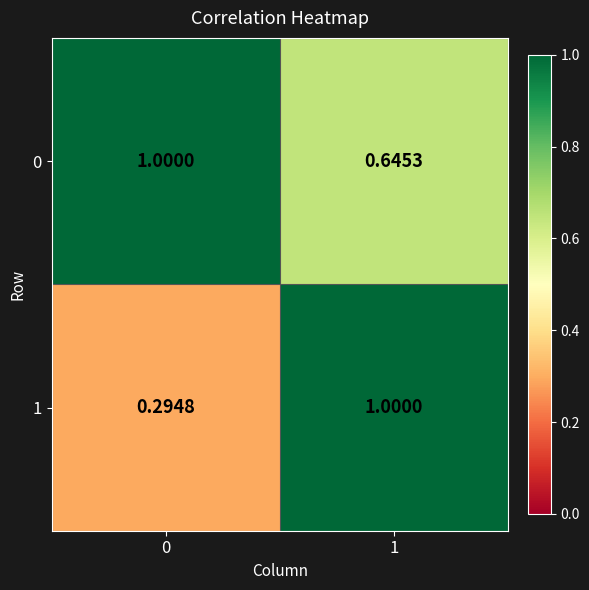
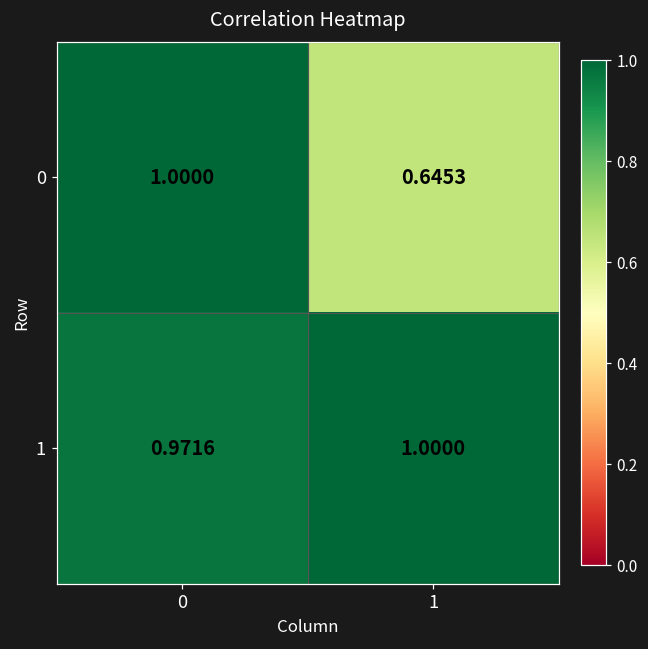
1, 0: 0.2948 -> 0.9716
